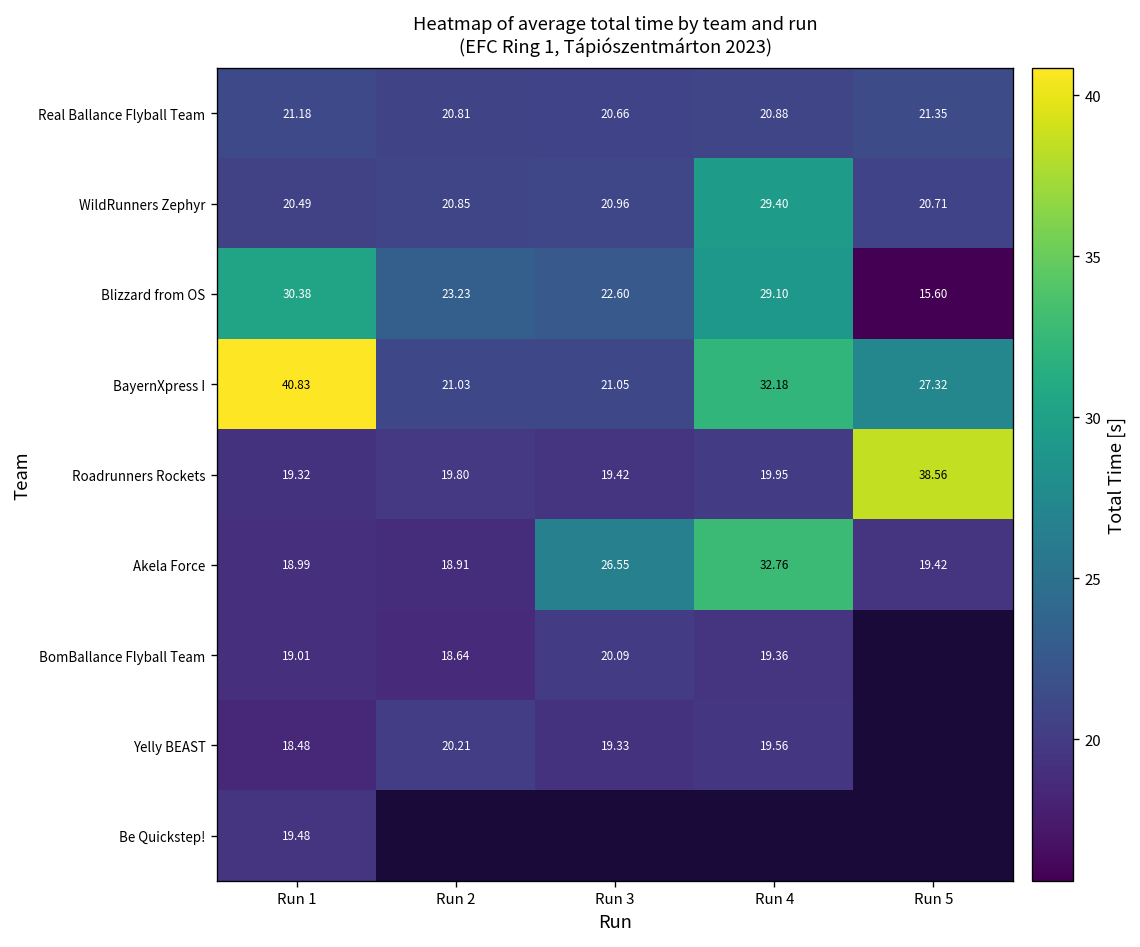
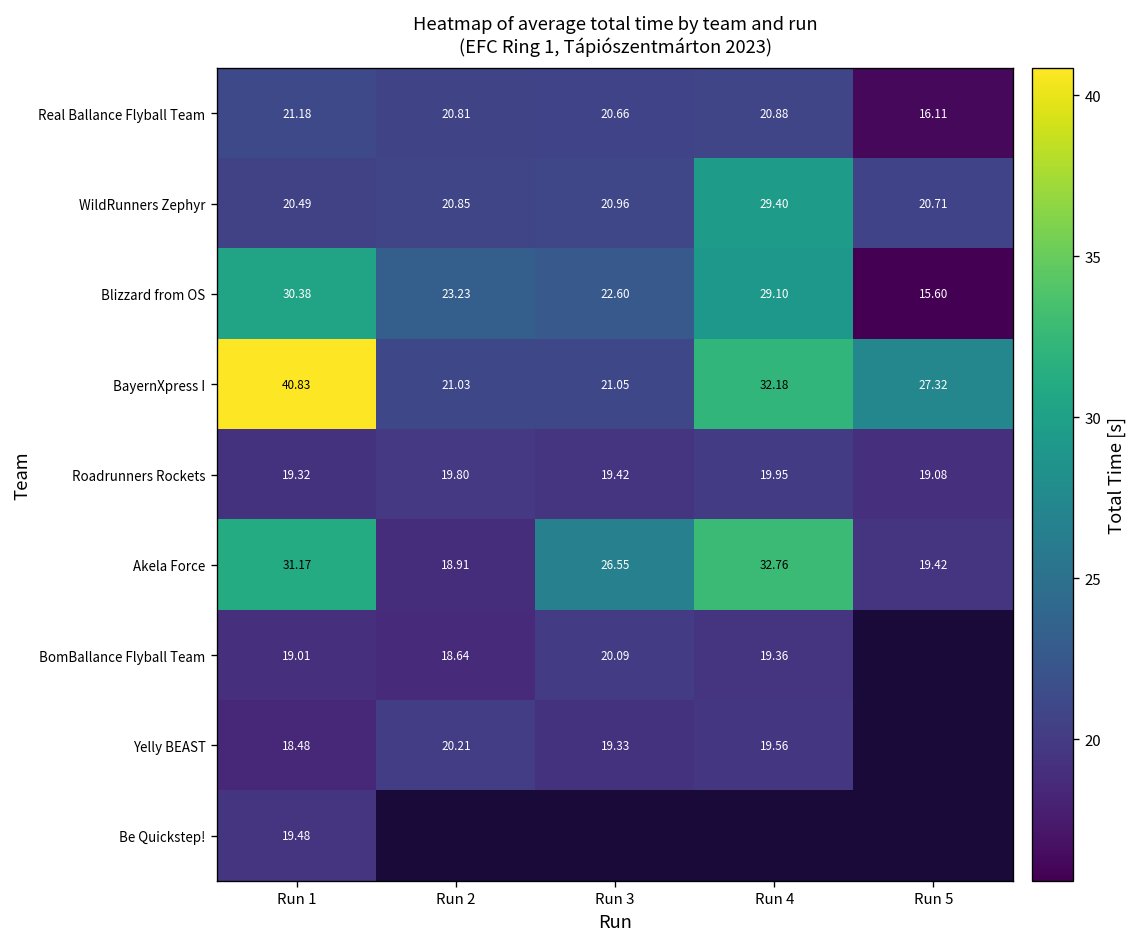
Real Ballance Flyball Team, Run 5: 21.35 -> 16.11
Roadrunners Rockets, Run 5: 38.56 -> 19.08
Akela Force, Run 1: 18.99 -> 31.17
